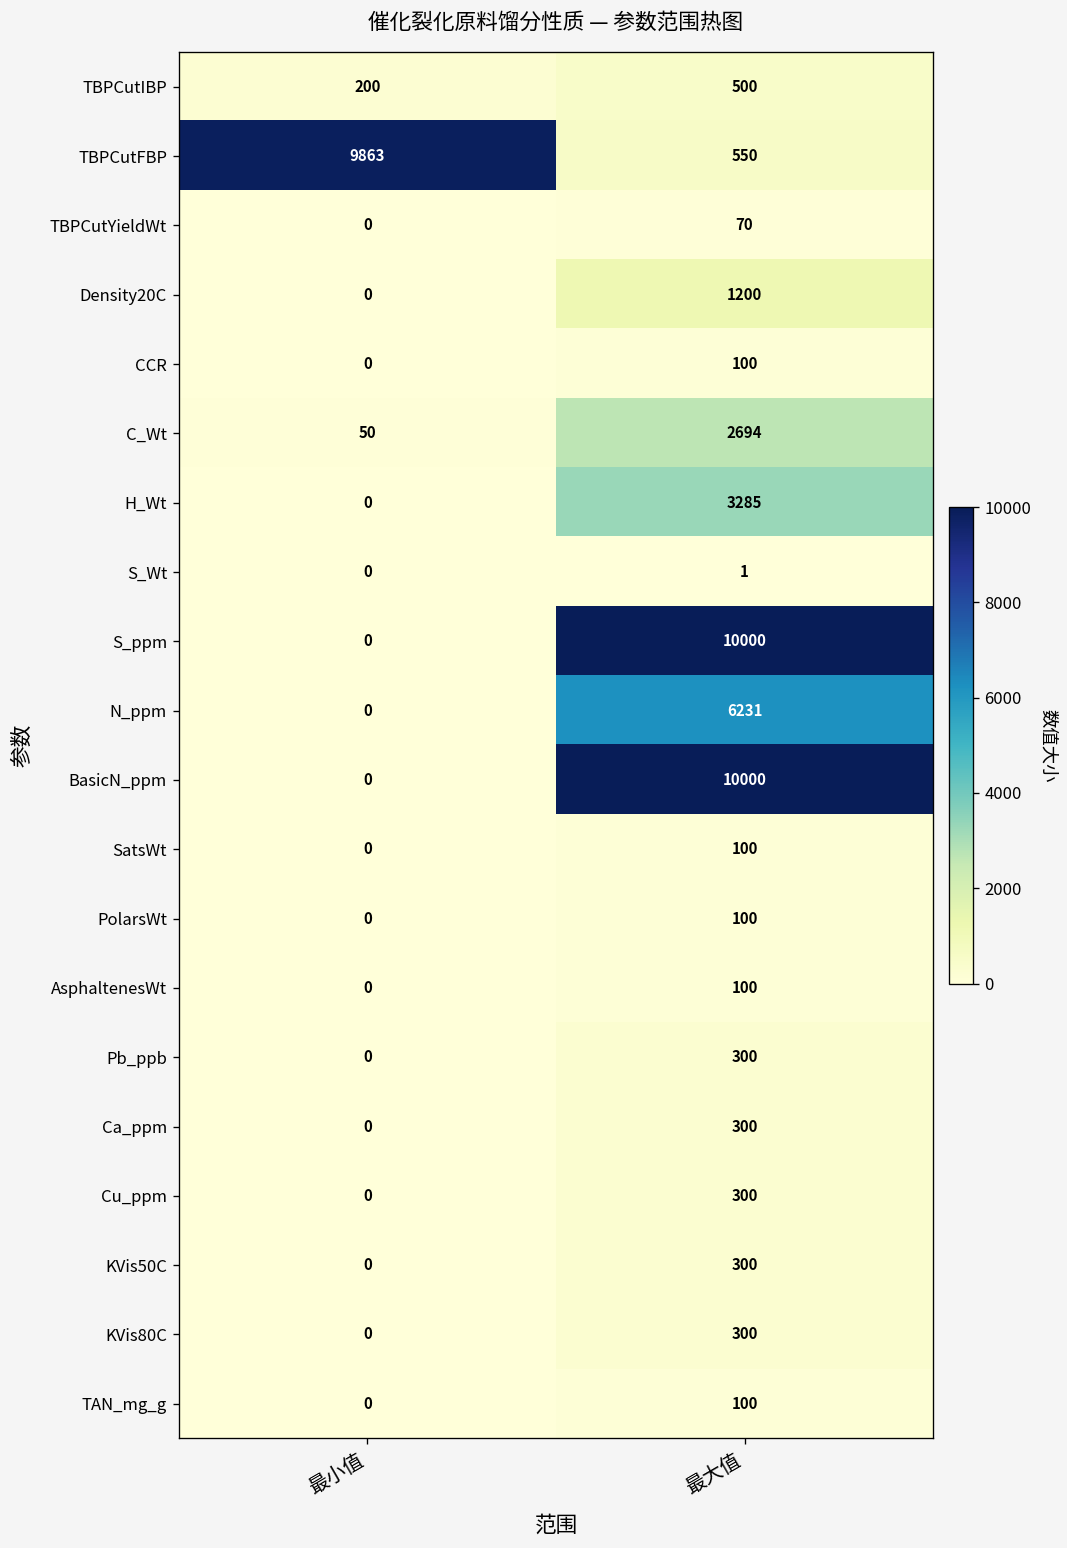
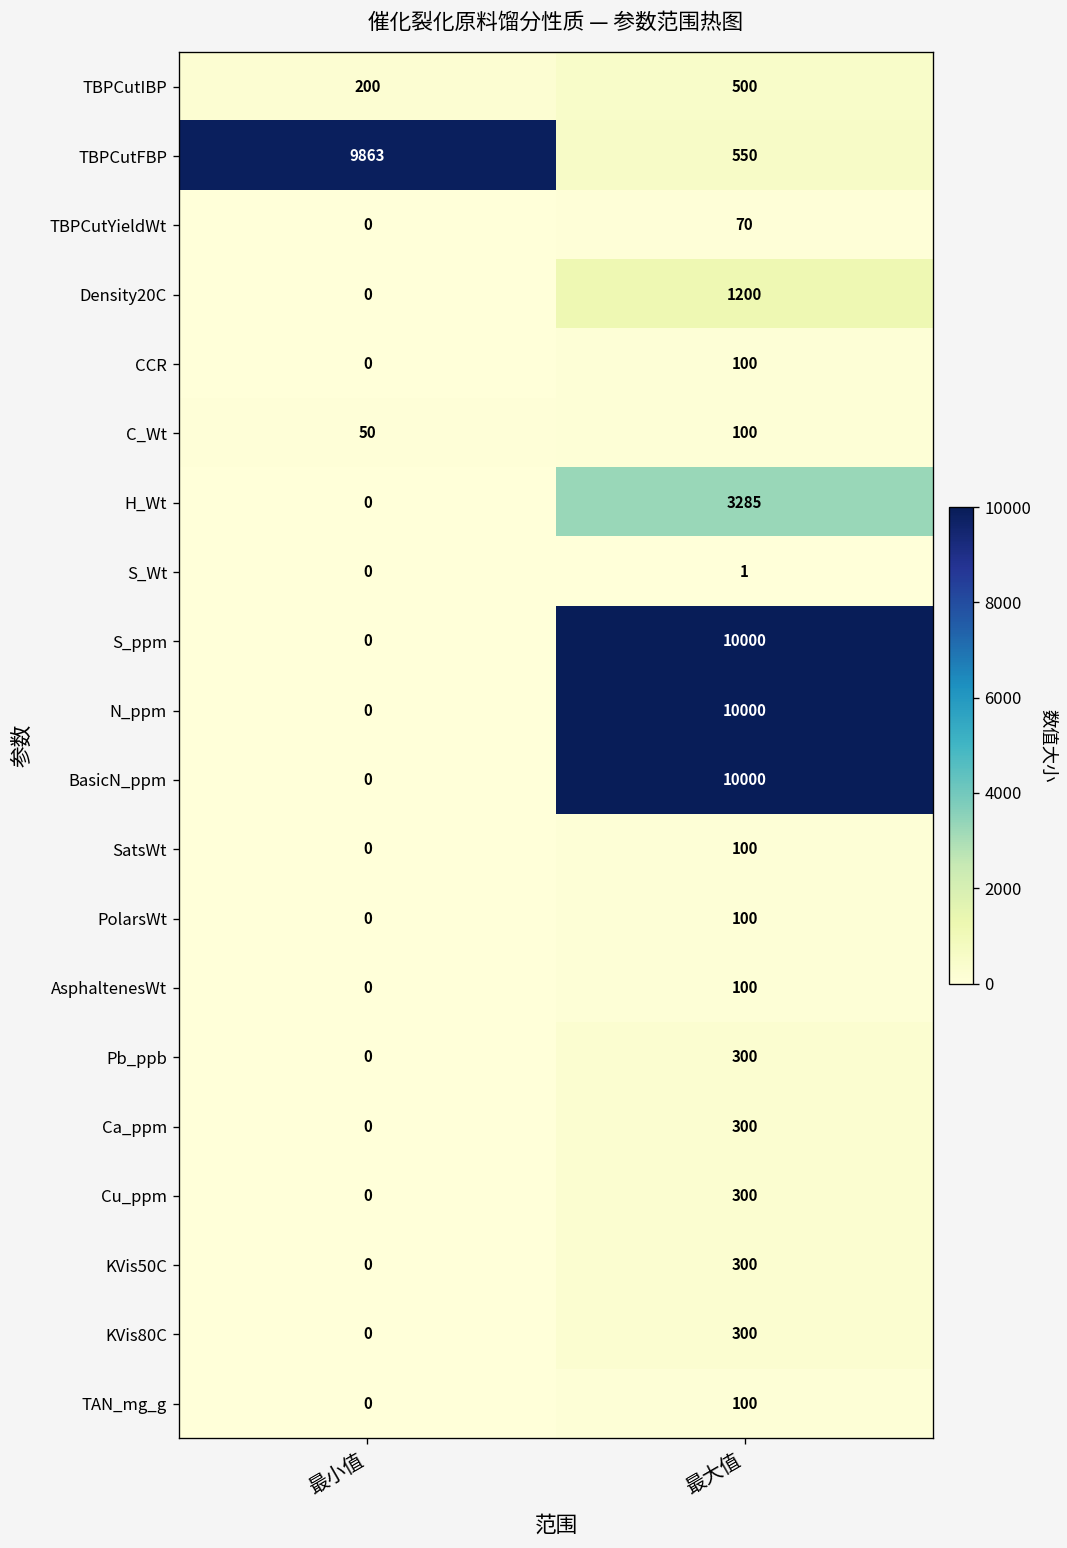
C_Wt, 最大值: 2694 -> 100
N_ppm, 最大值: 6231 -> 10000
